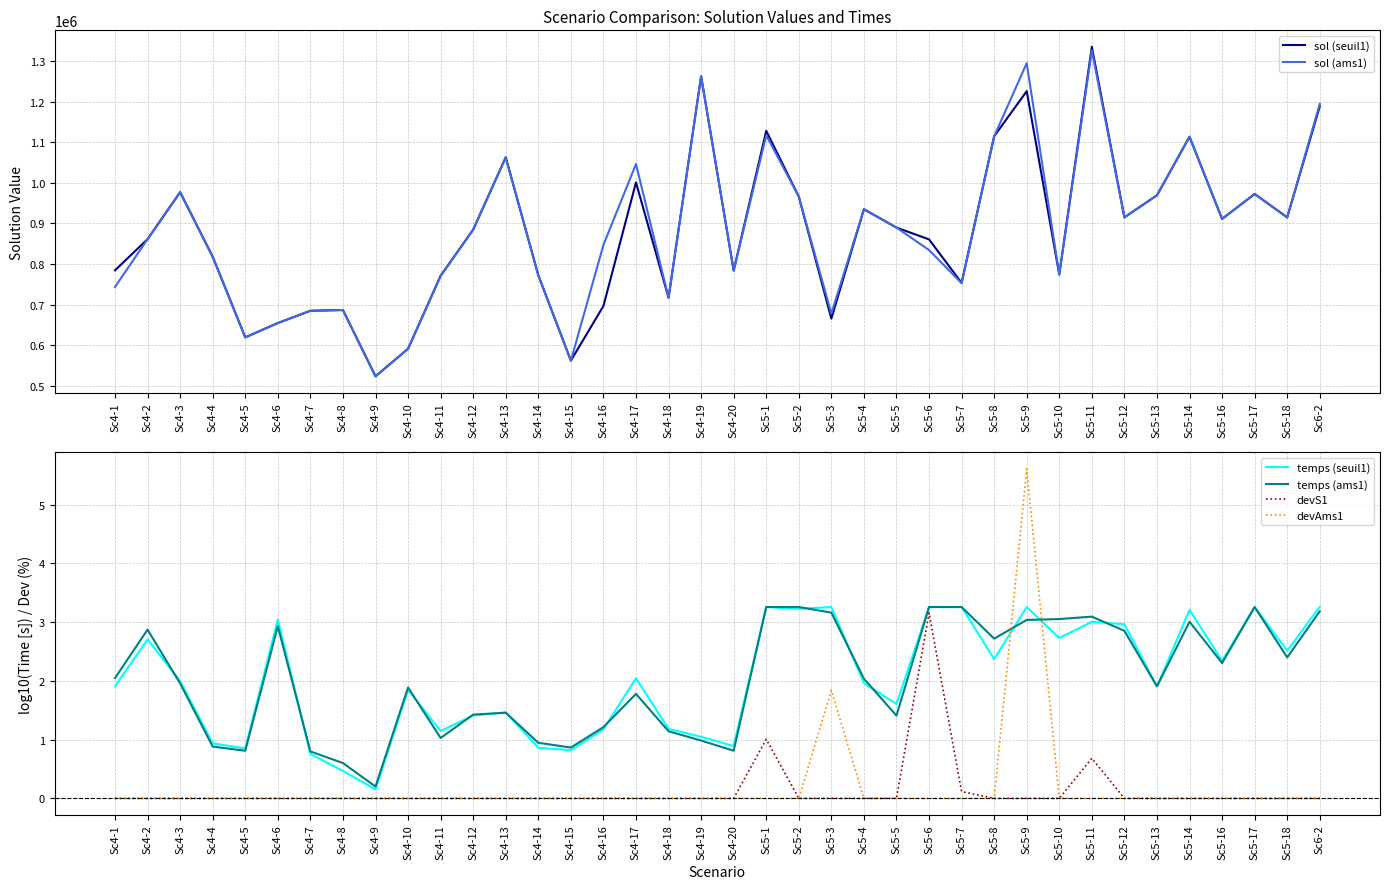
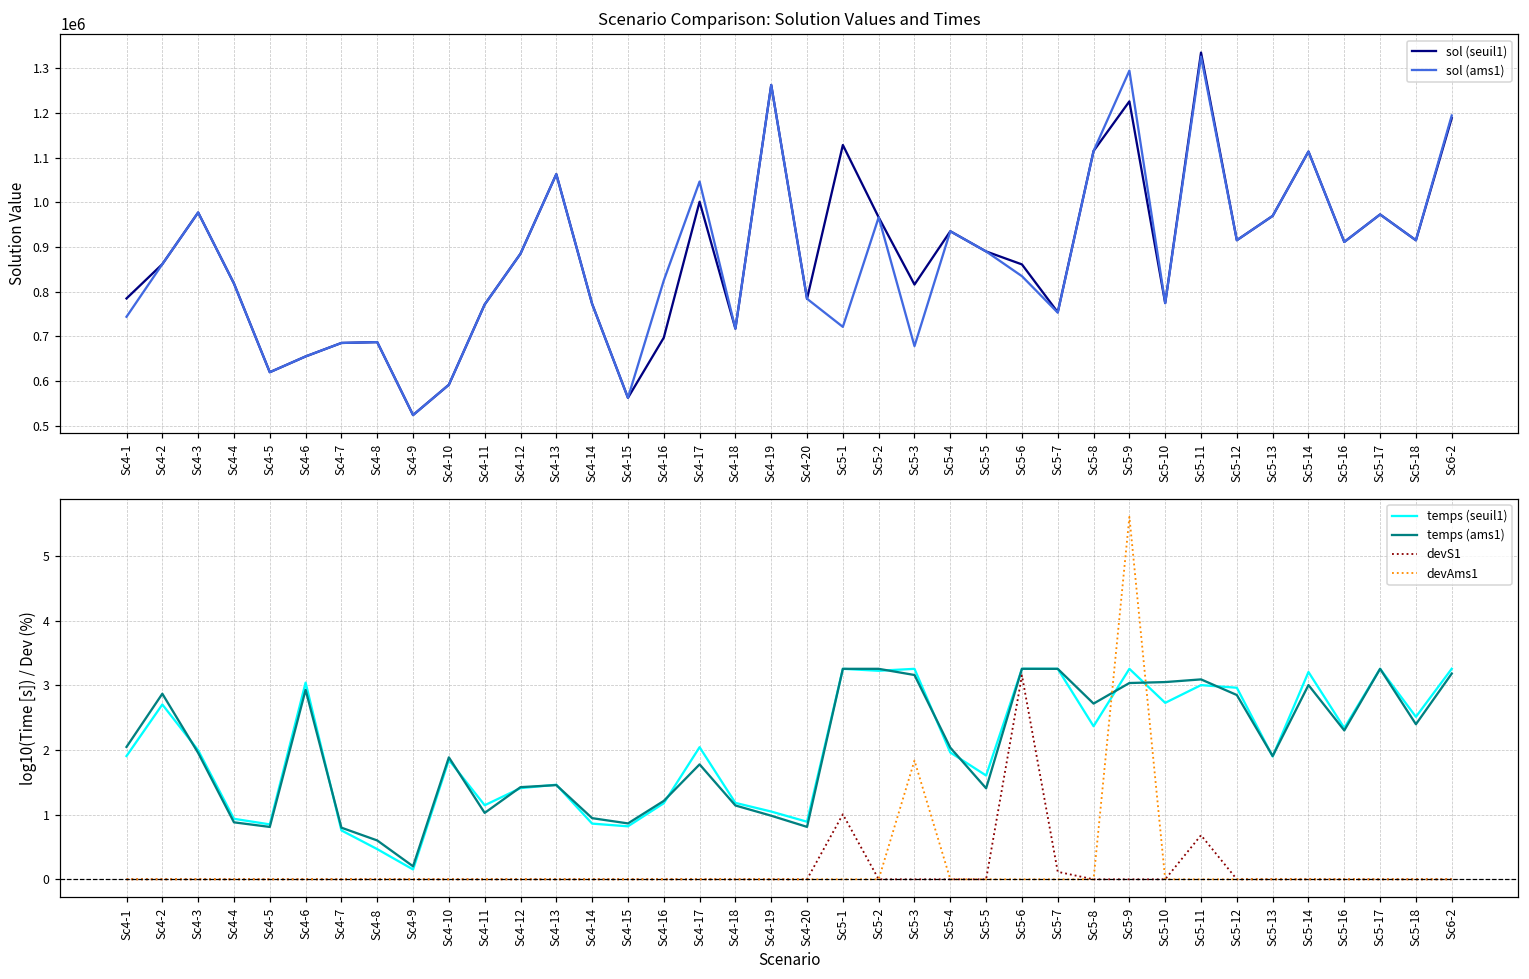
Scenario Comparison: Solution Values and Times, sol (ams1), Sc4-16: 850000 -> 820000
Scenario Comparison: Solution Values and Times, sol (ams1), Sc5-1: 1120000 -> 720000
Scenario Comparison: Solution Values and Times, sol (seuil1), Sc5-3: 670000 -> 820000
